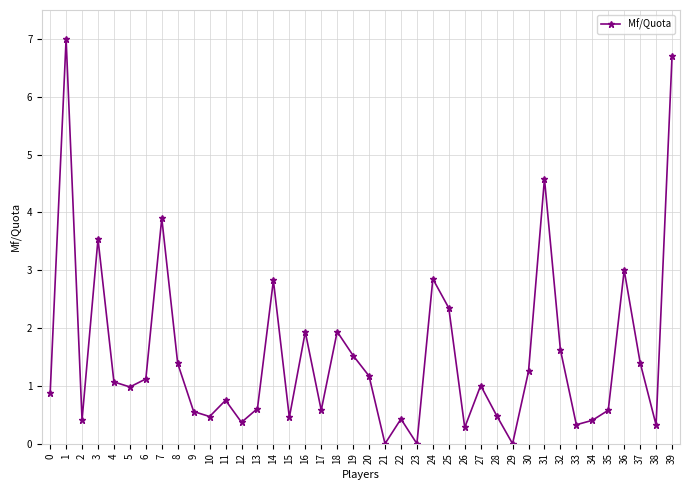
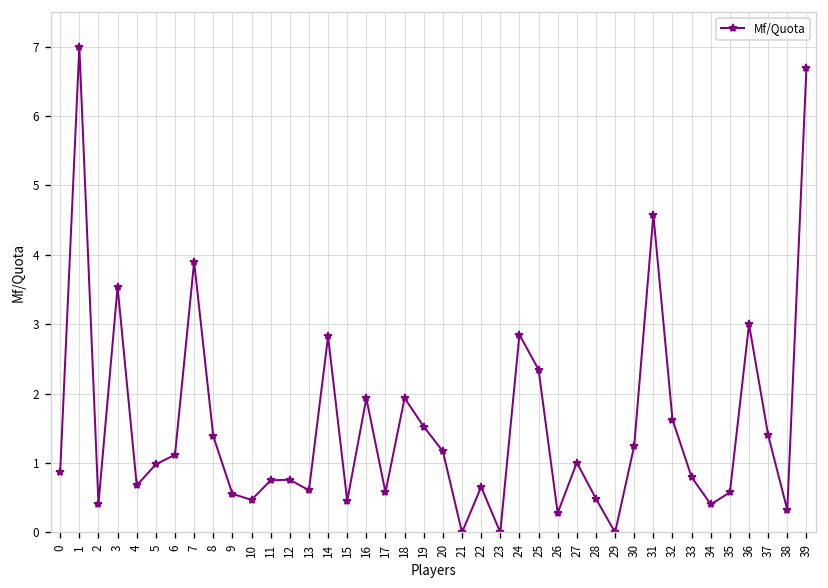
4: 1.1 -> 0.7
12: 0.4 -> 0.8
22: 0.4 -> 0.7
33: 0.3 -> 0.8
